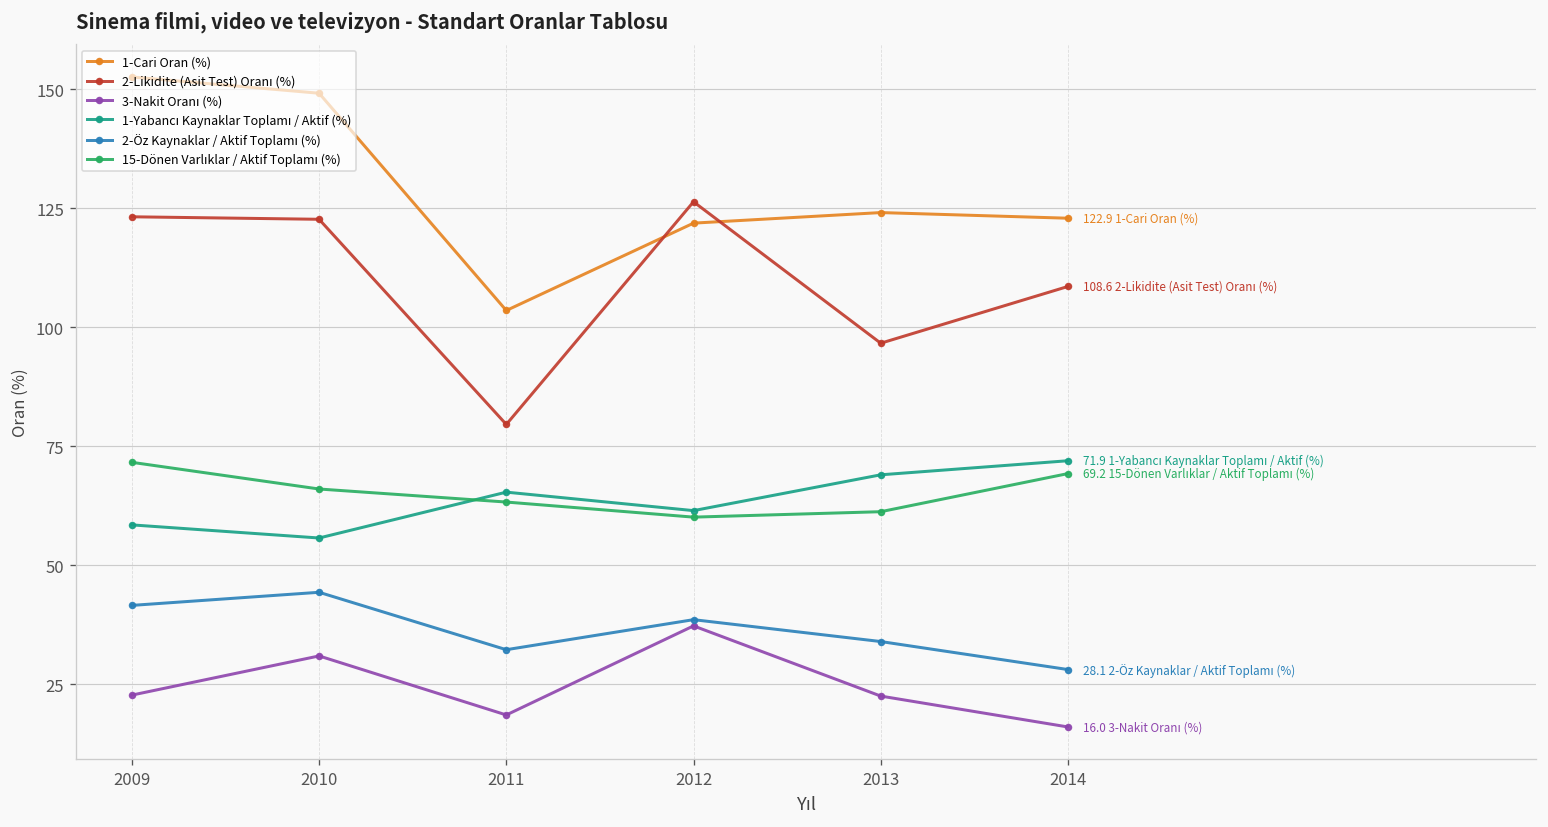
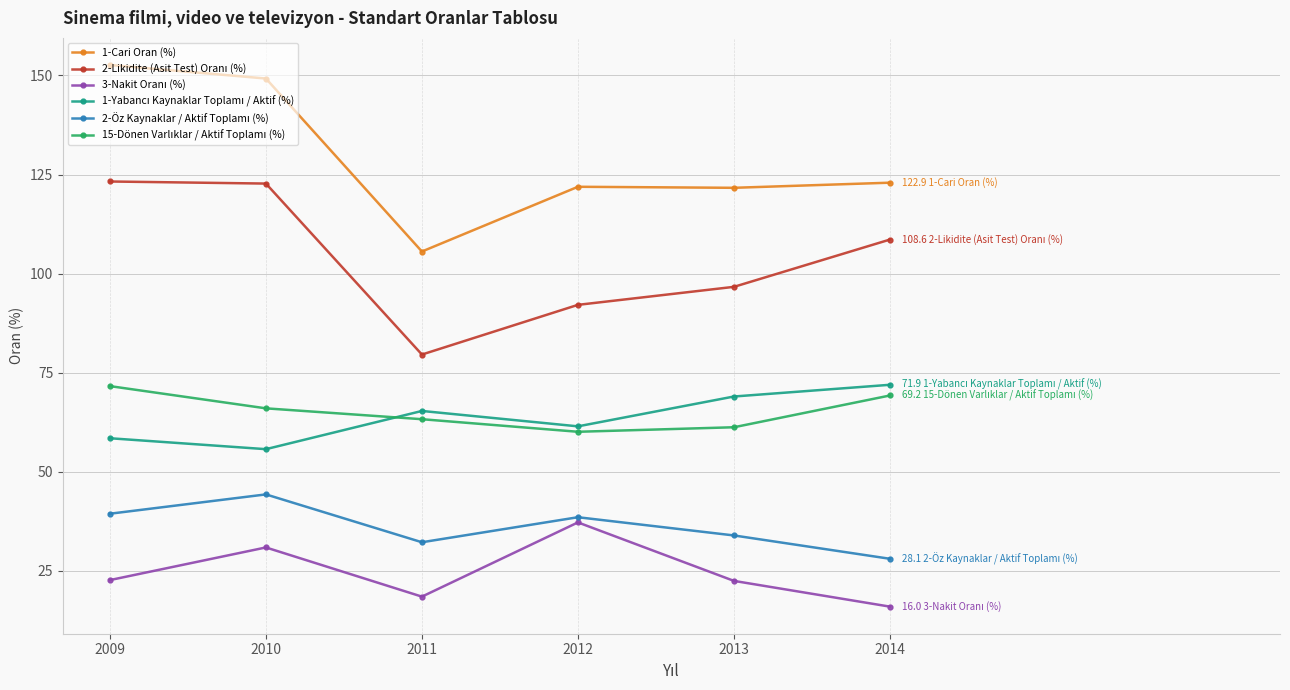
2-Öz Kaynaklar / Aktif Toplamı (%), 2009: 42 -> 39
1-Cari Oran (%), 2011: 104 -> 106
2-Likidite (Asit Test) Oranı (%), 2012: 126 -> 92
1-Cari Oran (%), 2013: 124 -> 122
